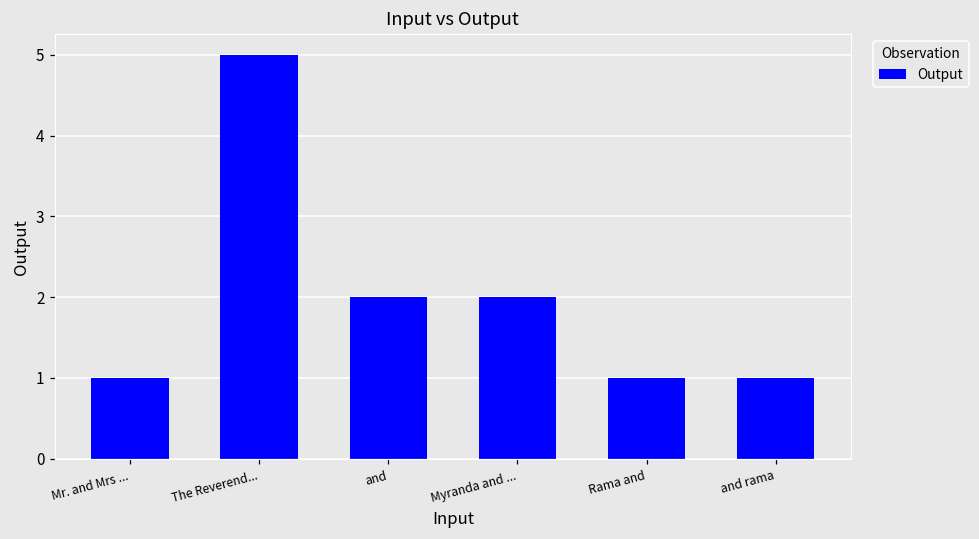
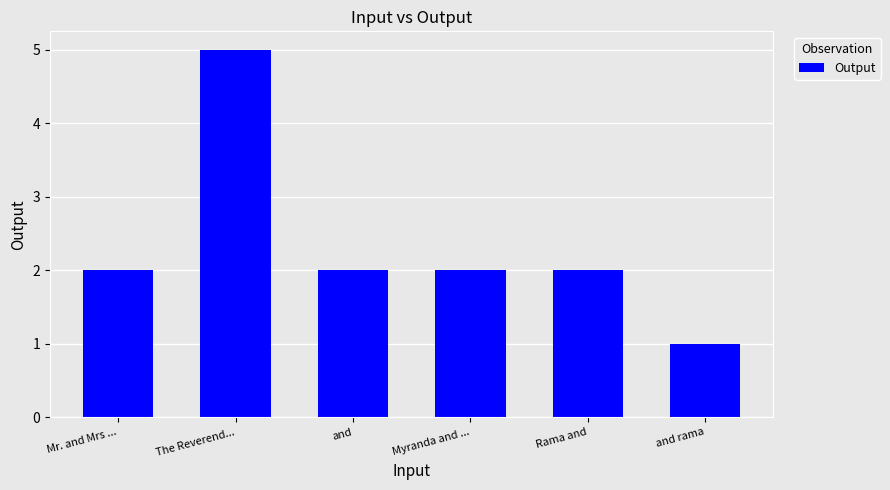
Mr. and Mrs ...: 1 -> 2
Rama and: 1 -> 2
